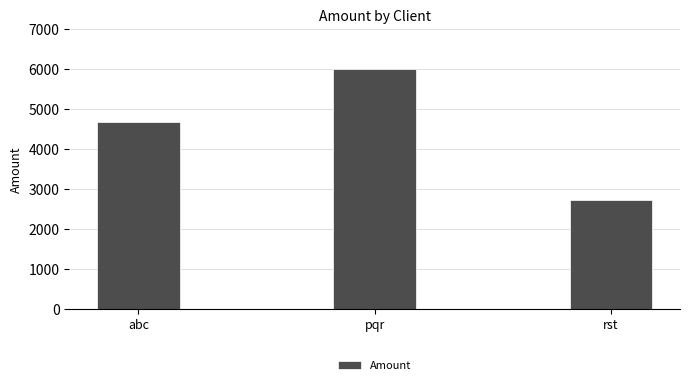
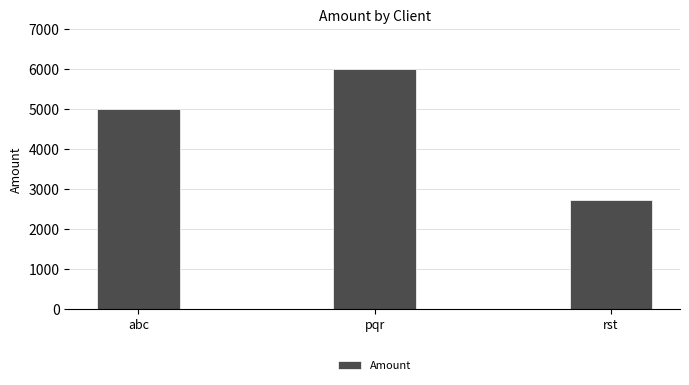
abc: 4700 -> 5000
